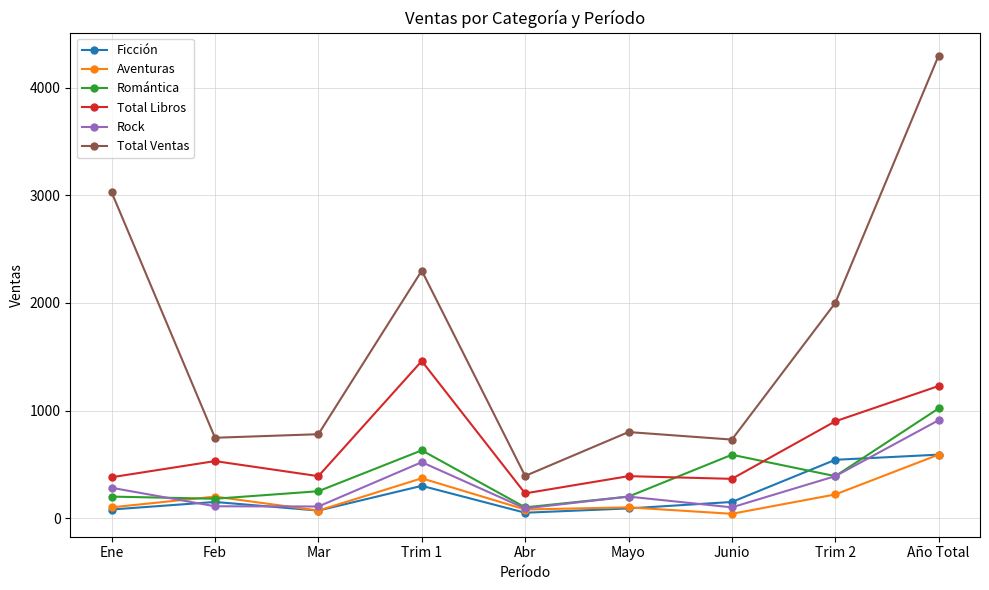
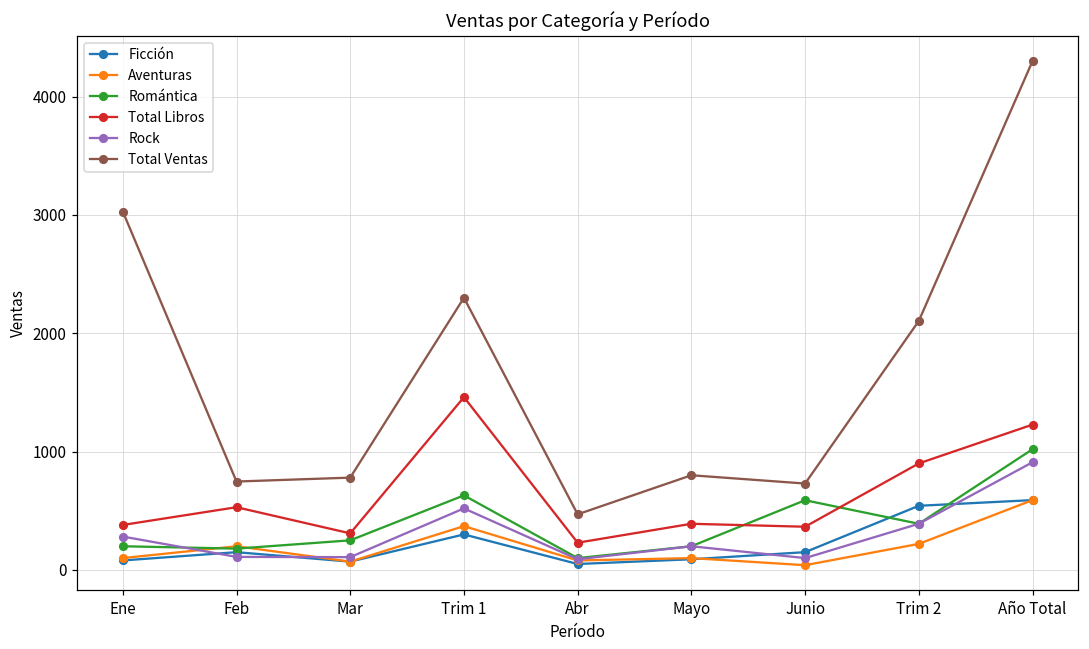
Total Libros, Mar: 390 -> 310
Total Ventas, Abr: 390 -> 470
Total Ventas, Trim 2: 2000 -> 2100
